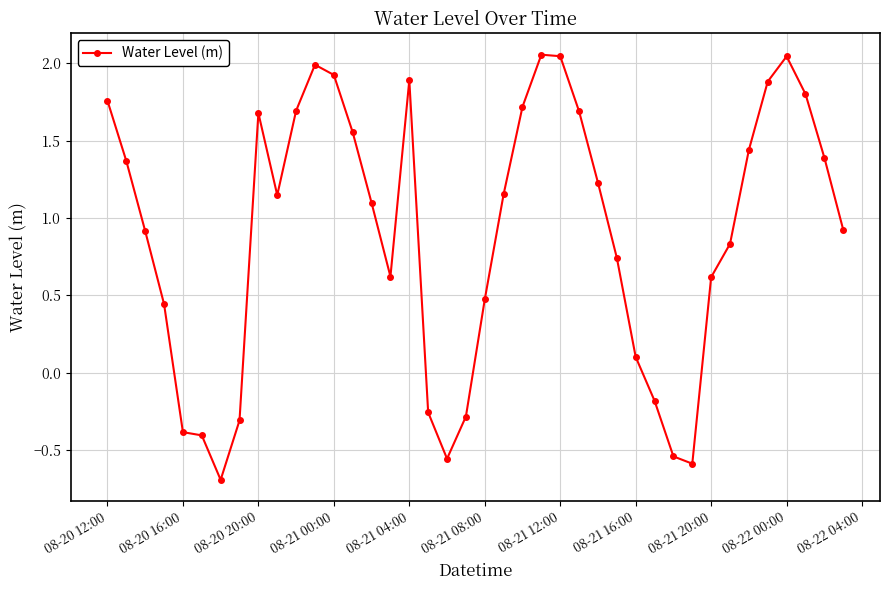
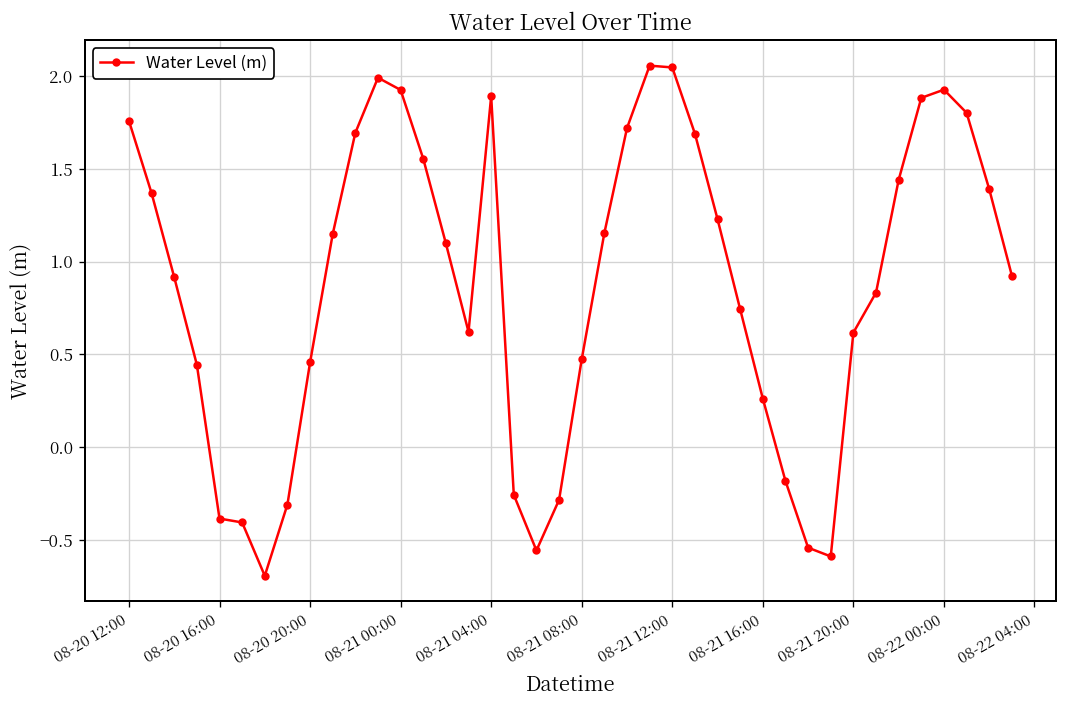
08-20 20:00: 1.68 -> 0.46
08-21 16:00: 0.10 -> 0.26
08-22 00:00: 2.05 -> 1.93
